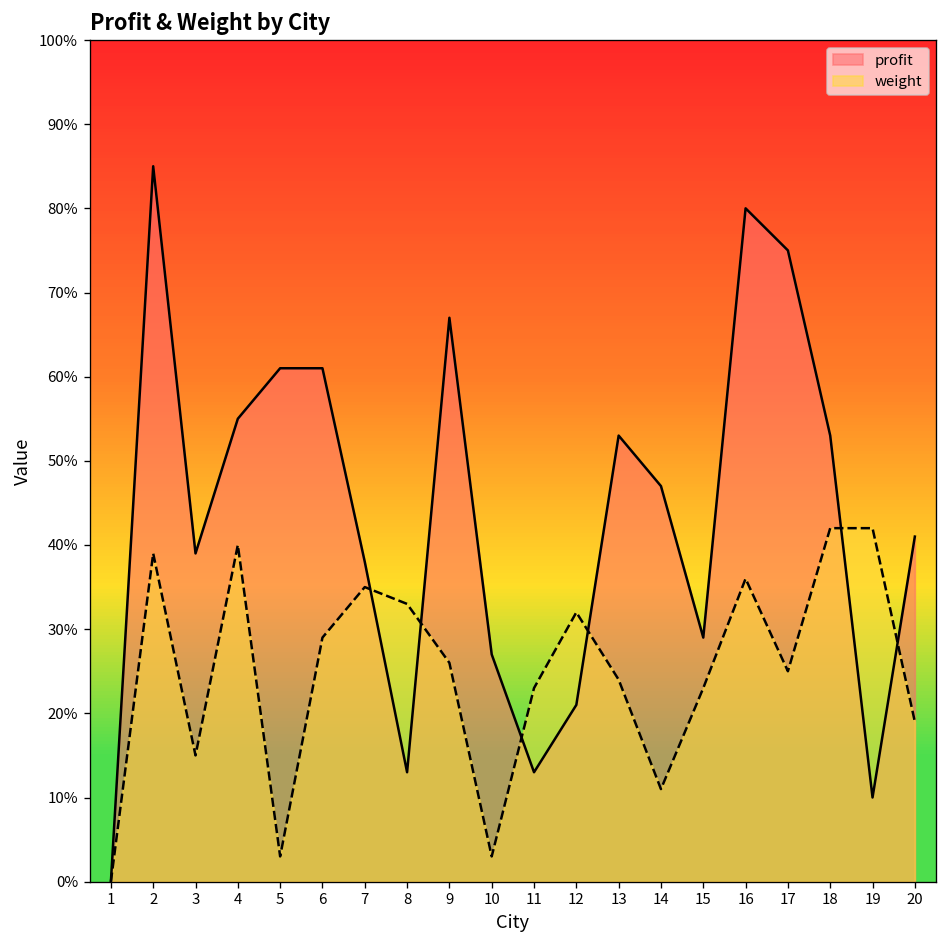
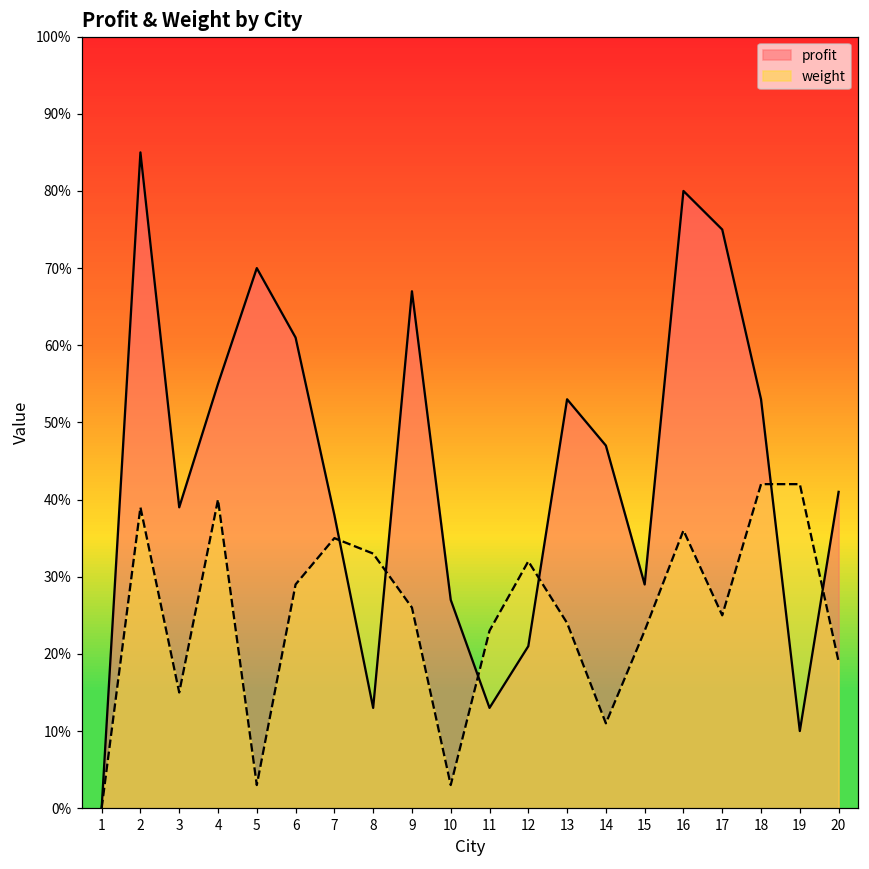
profit, 5: 61% -> 70%
